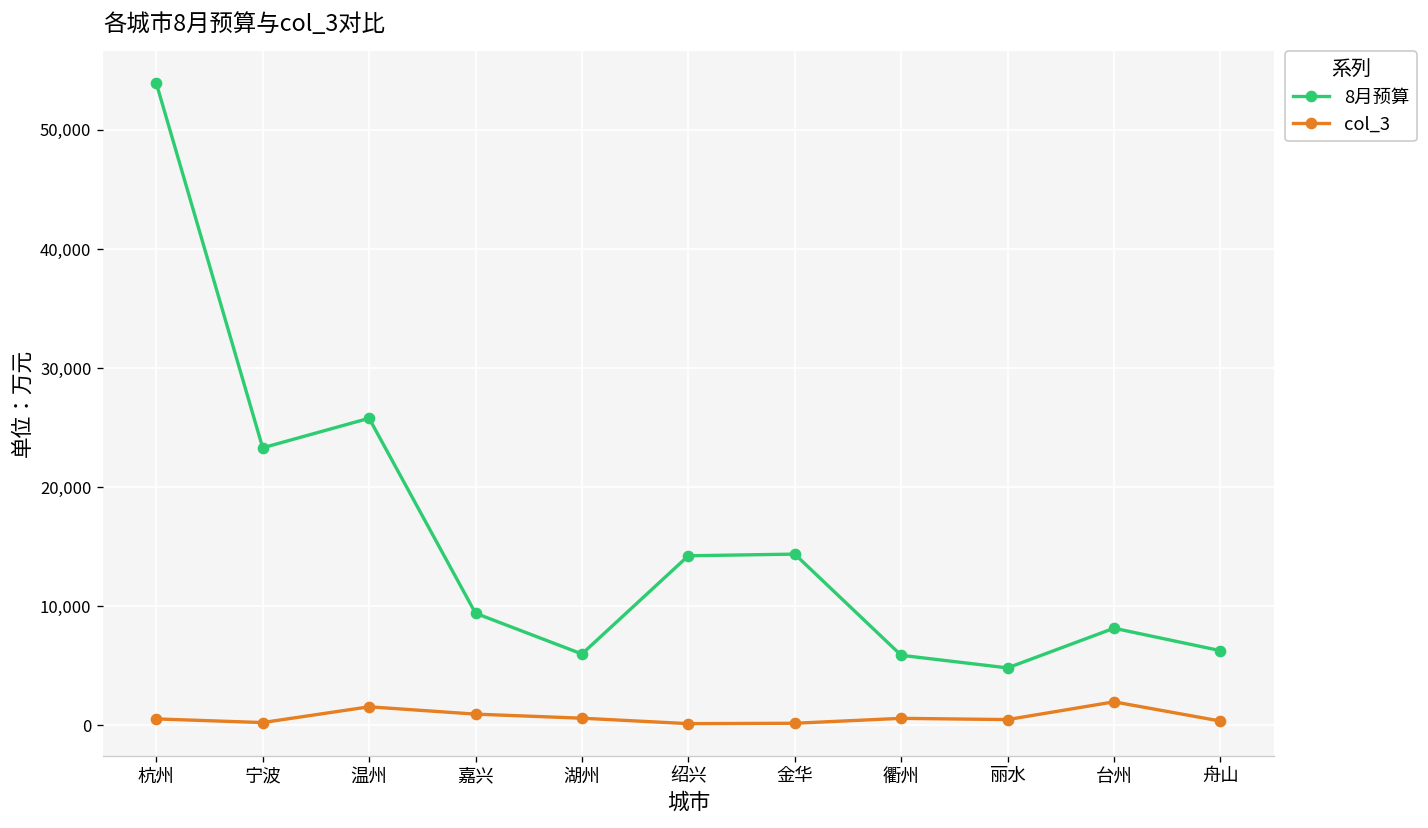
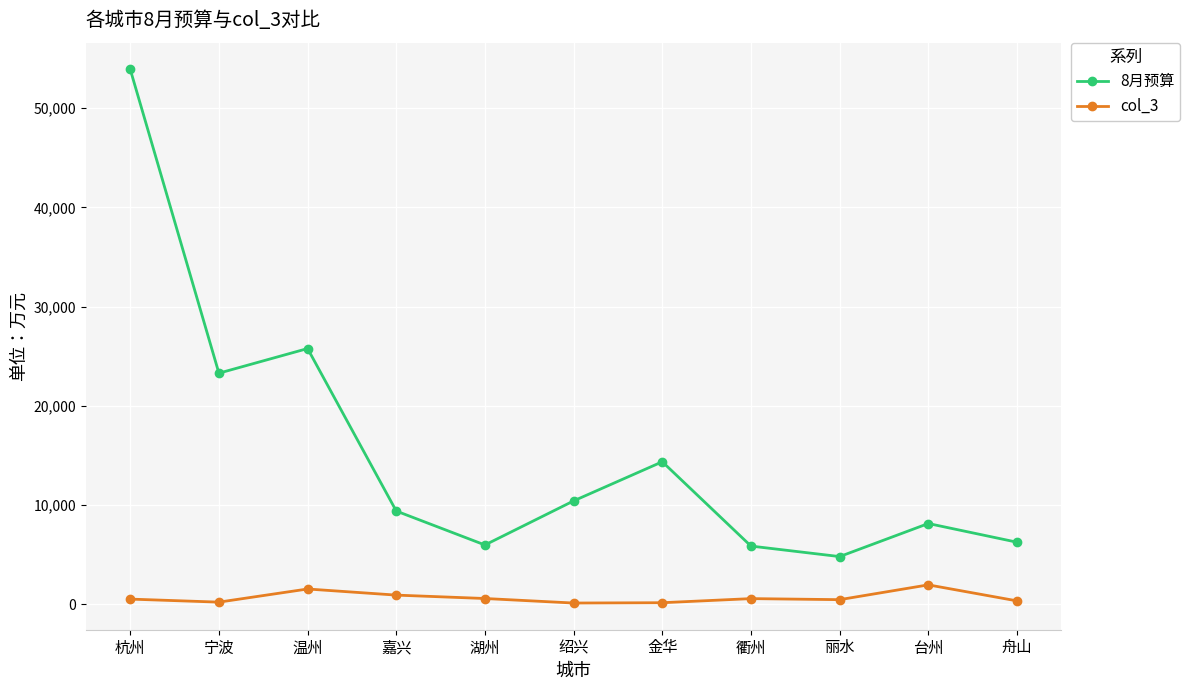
8月预算, 绍兴: 14,000 -> 10,000
